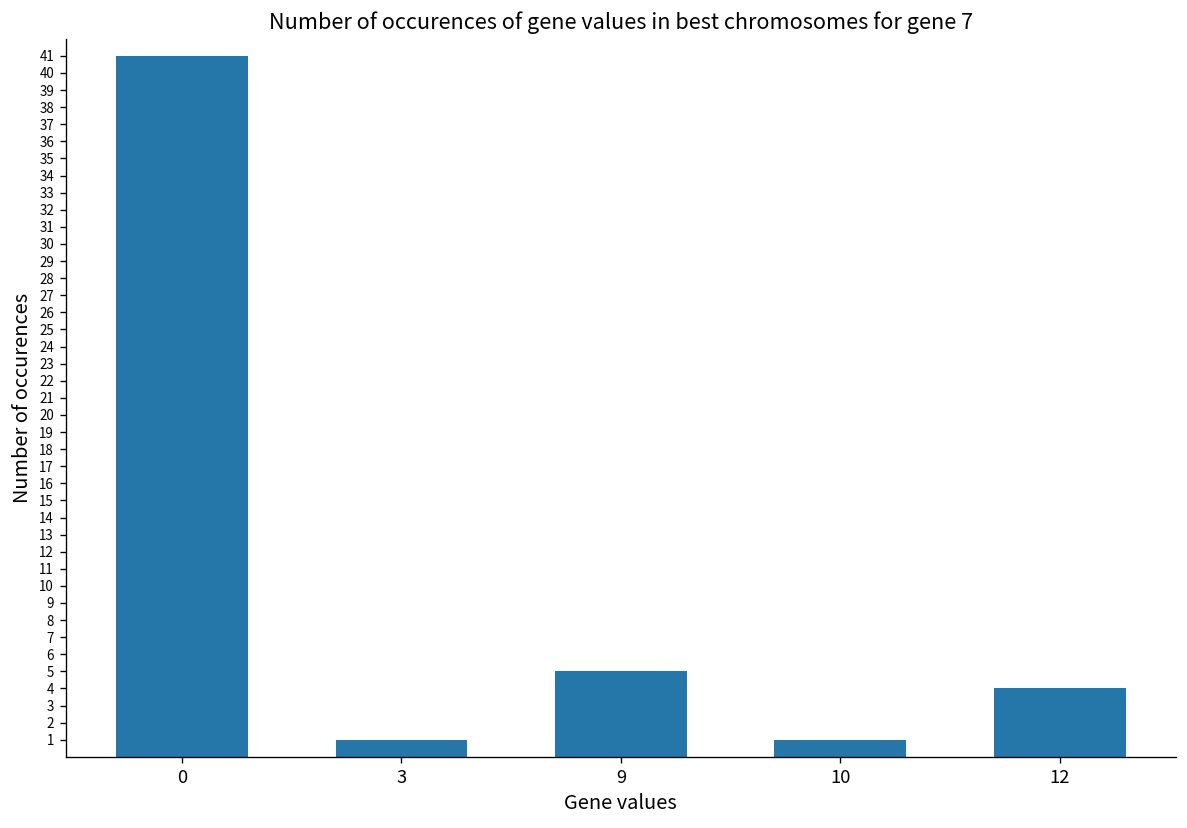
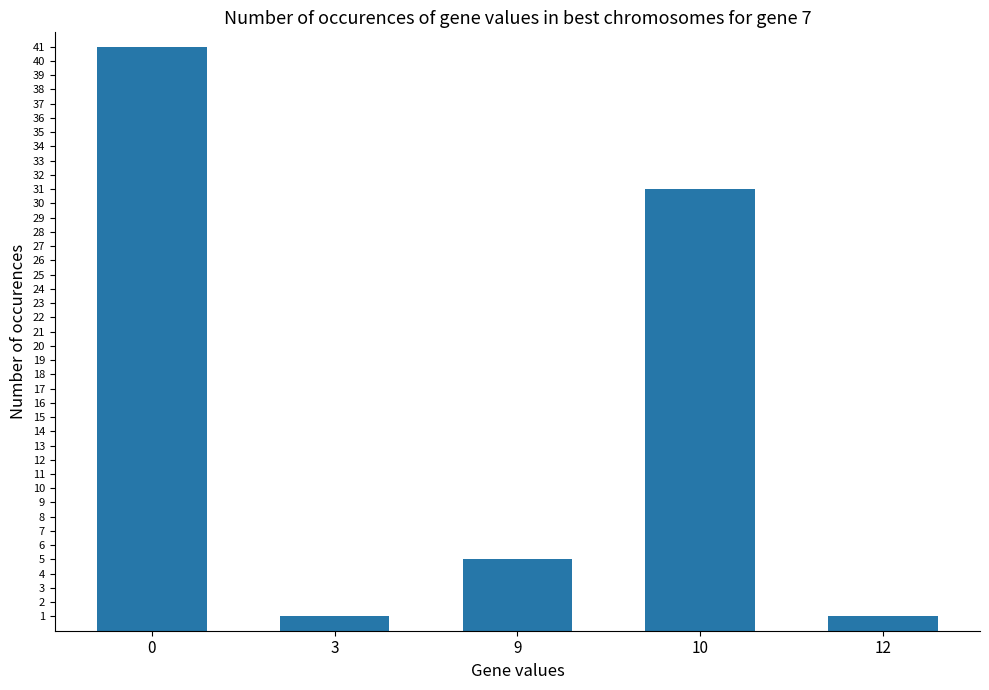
10: 1 -> 31
12: 4 -> 1
